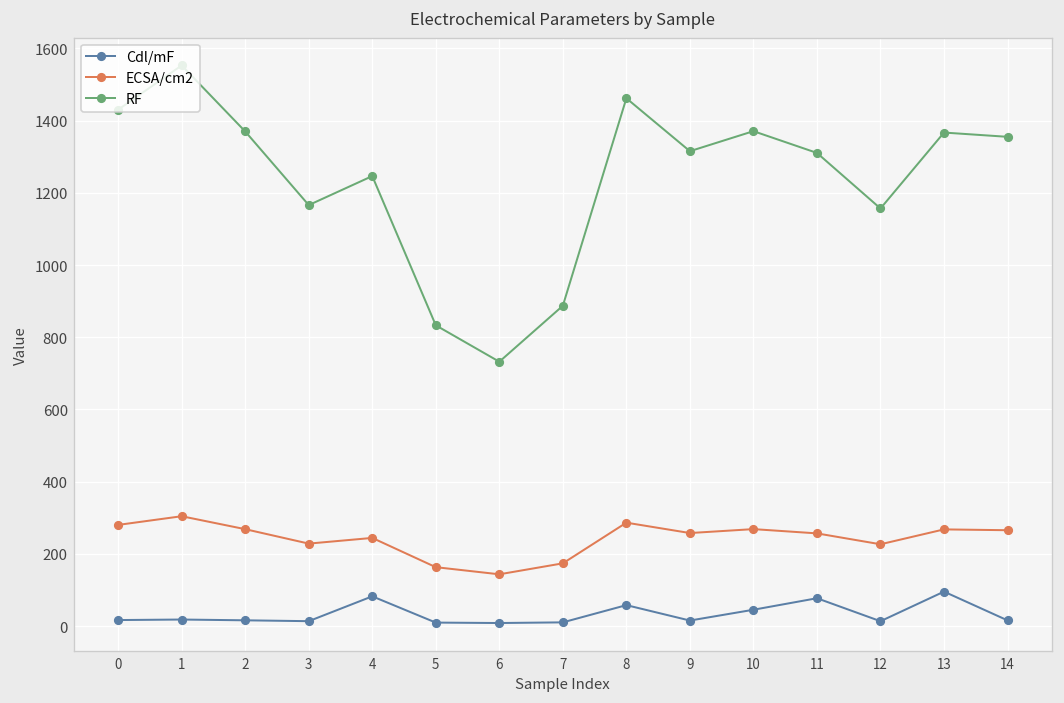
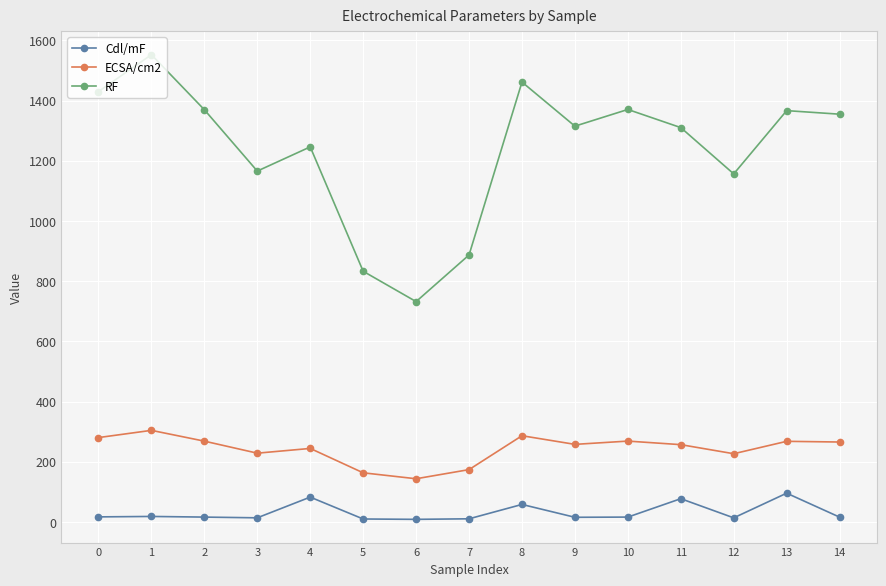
Cdl/mF, 10: 50 -> 20
